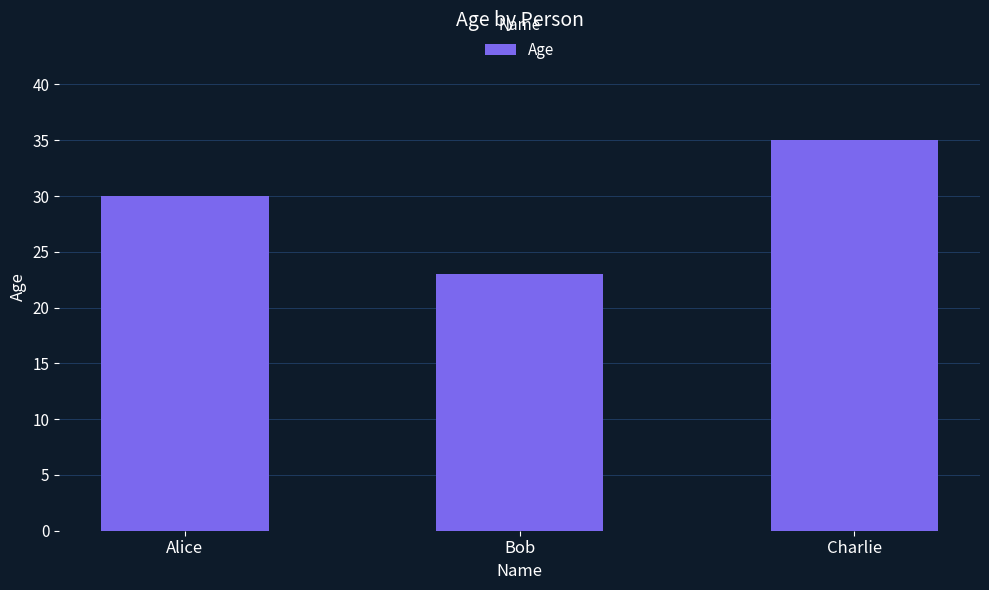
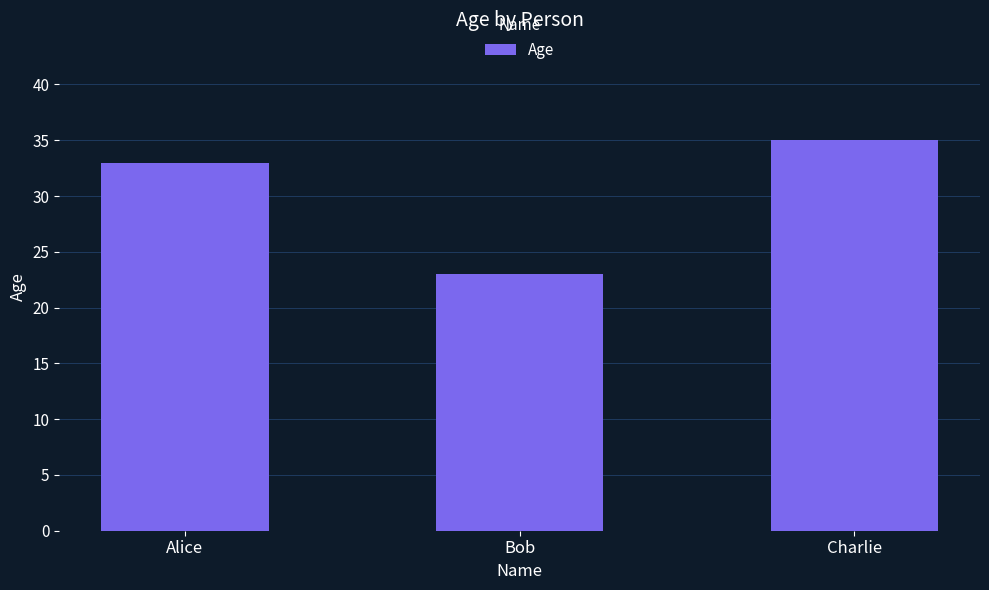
Alice: 30 -> 33
